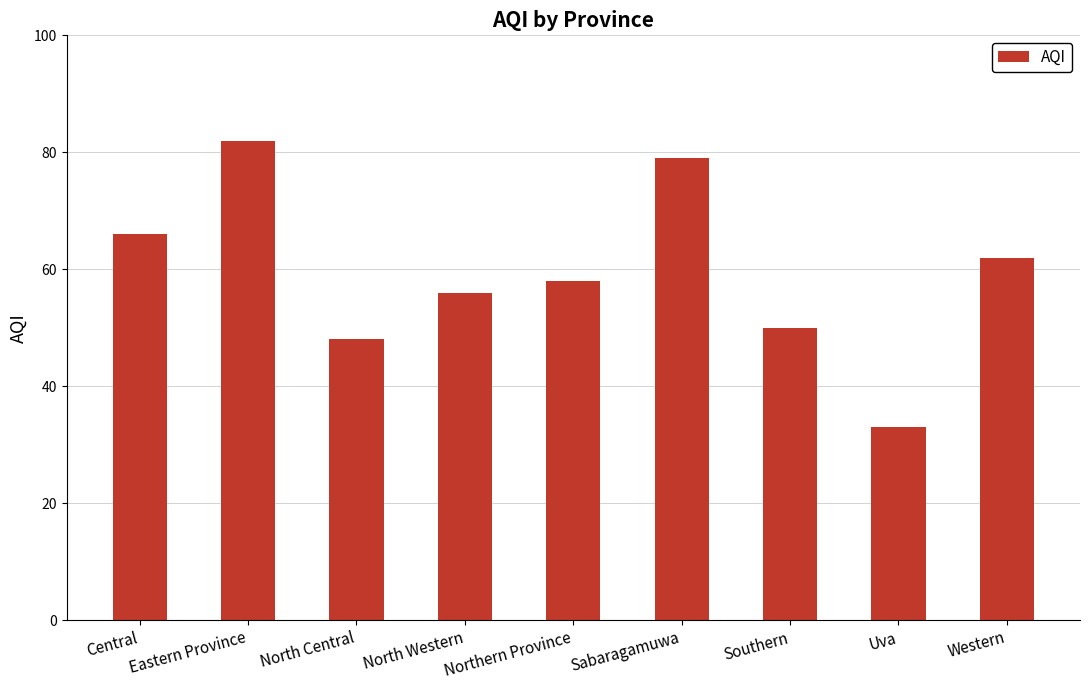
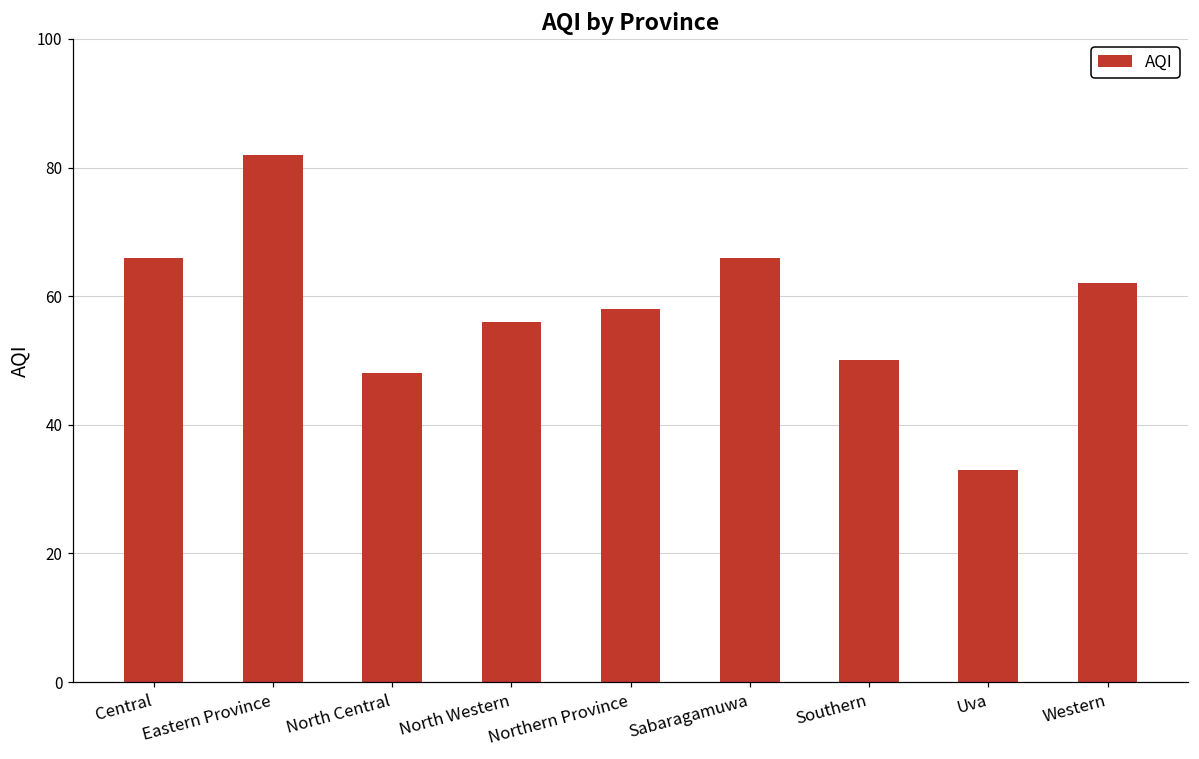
Sabaragamuwa: 79 -> 66
